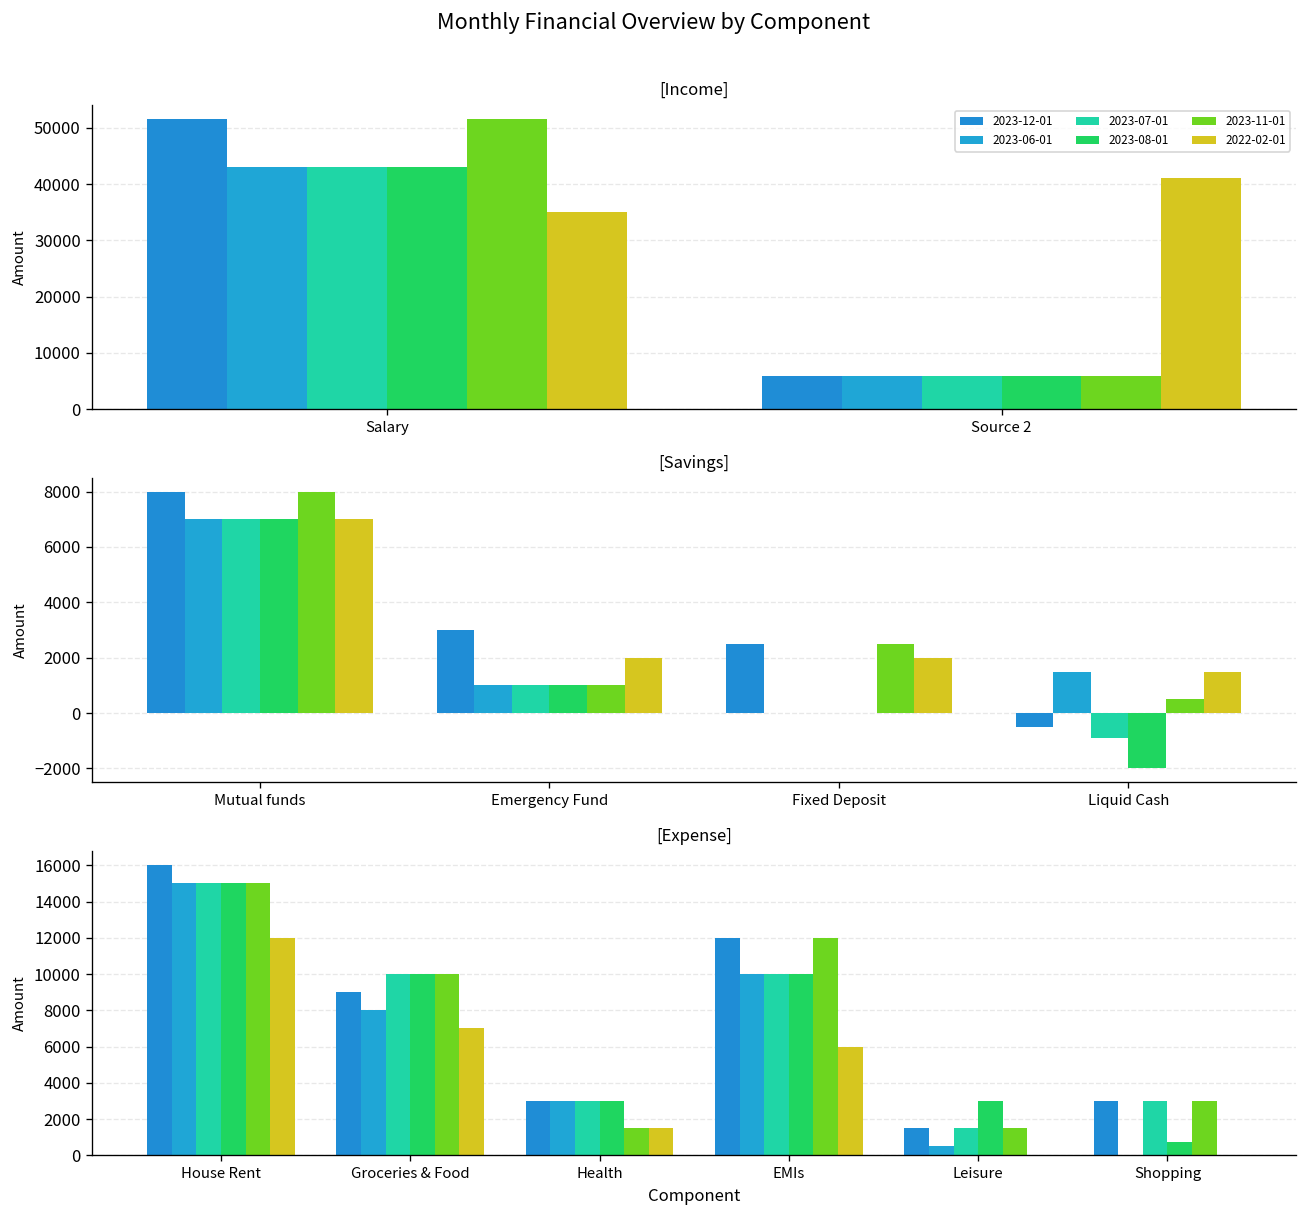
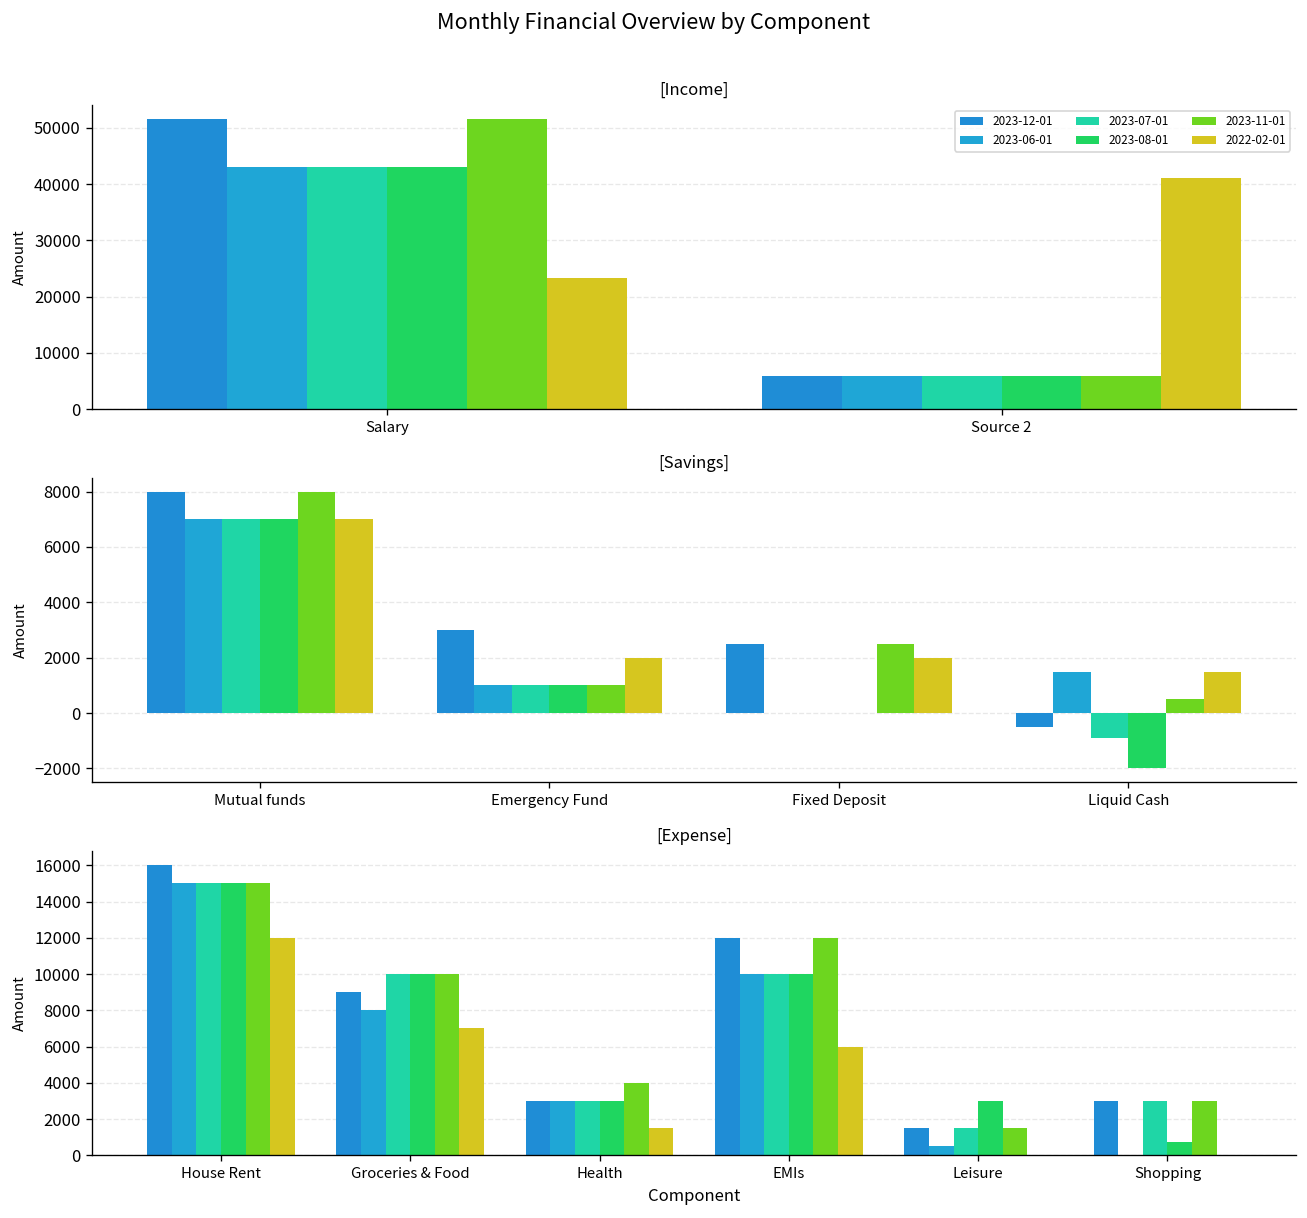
[Income], 2022-02-01, Salary: 35000 -> 23000
[Expense], 2023-11-01, Health: 1500 -> 4000
